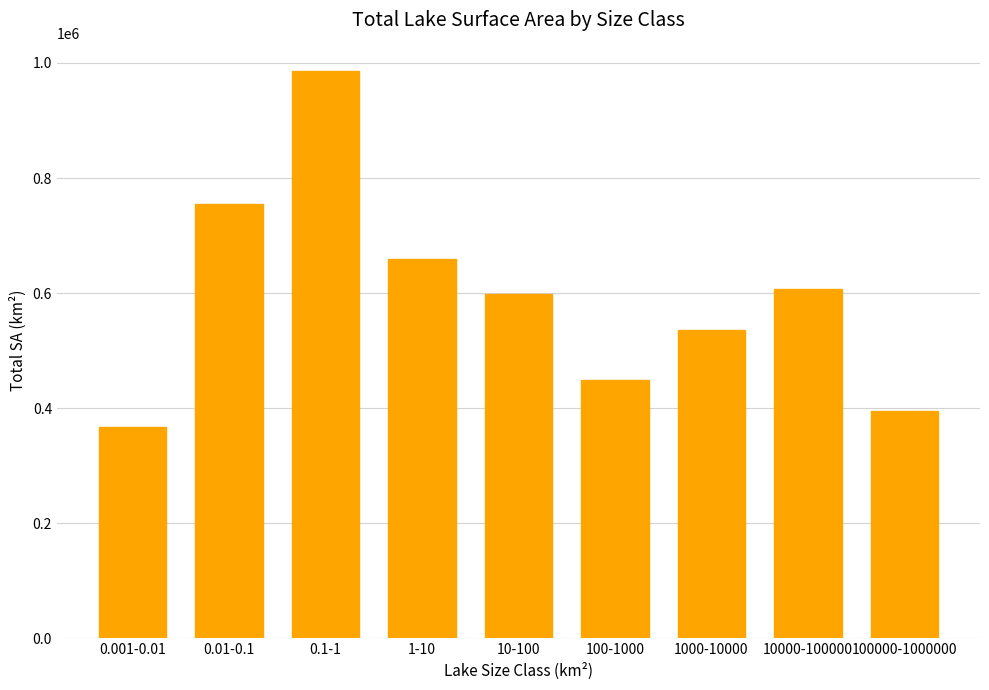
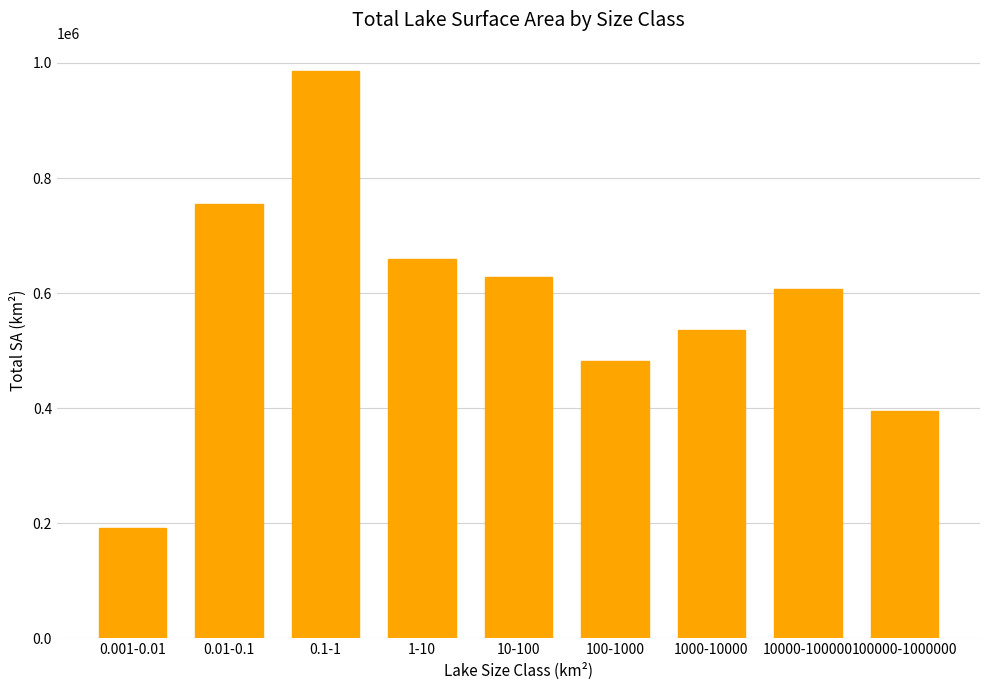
0.001-0.01: 370000 -> 190000
10-100: 600000 -> 630000
100-1000: 450000 -> 480000
